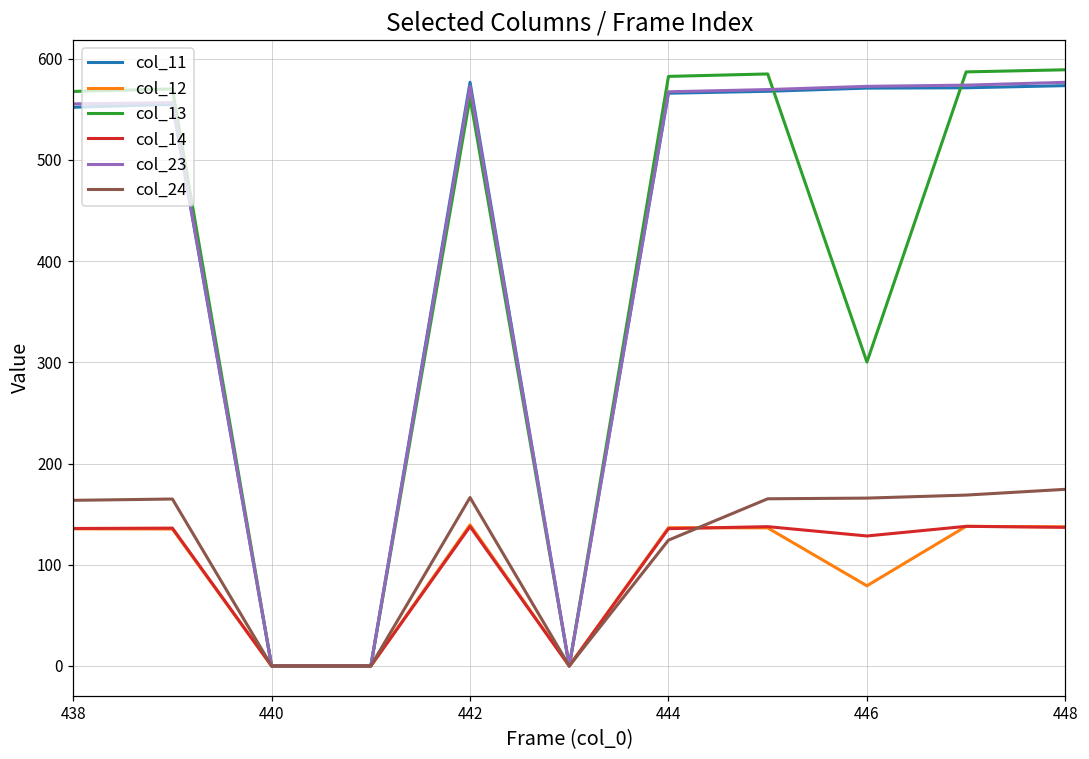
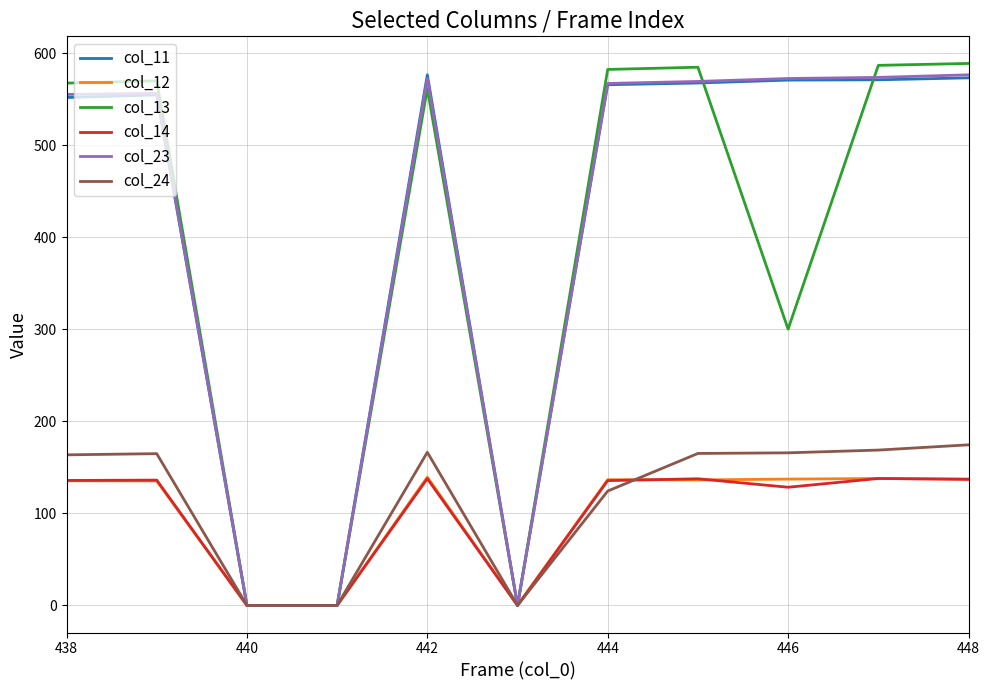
col_12, 446: 80 -> 140
